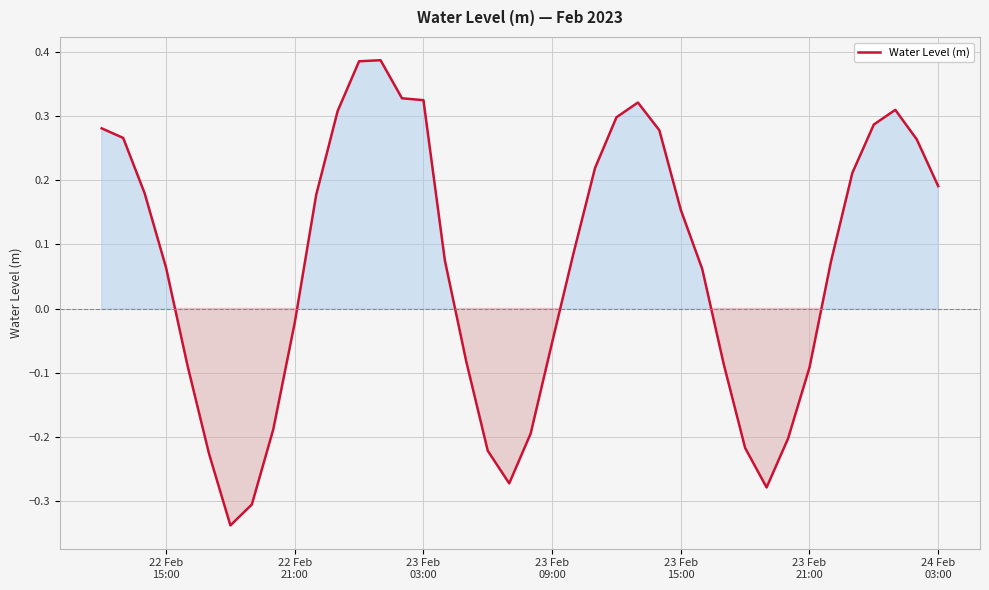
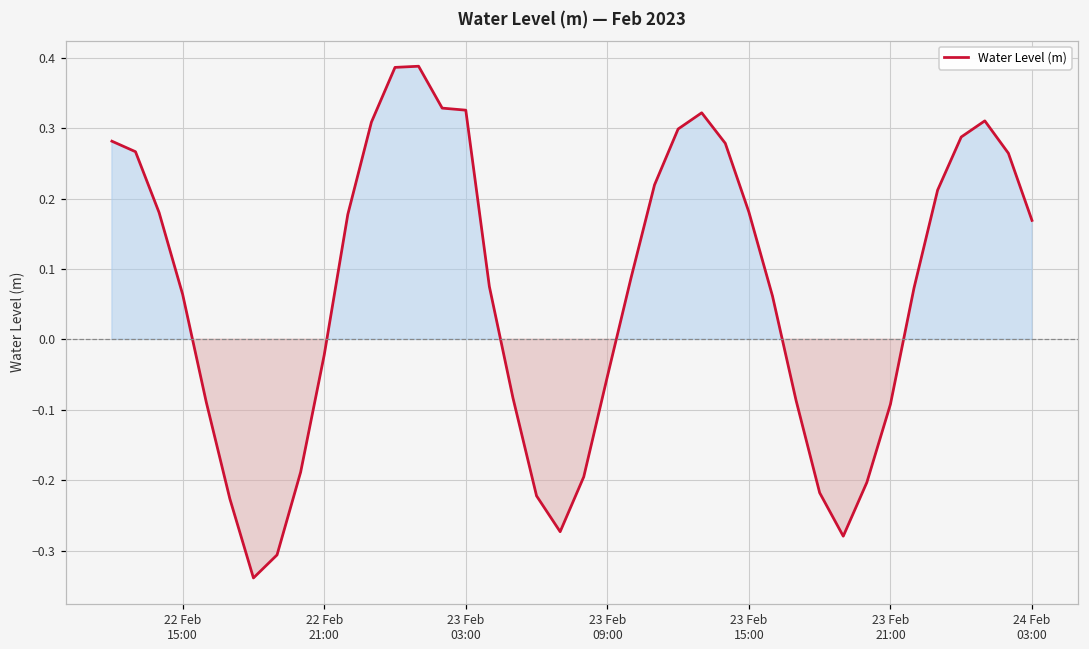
23 Feb 15:00: 0.15 -> 0.18
24 Feb 03:00: 0.19 -> 0.17
